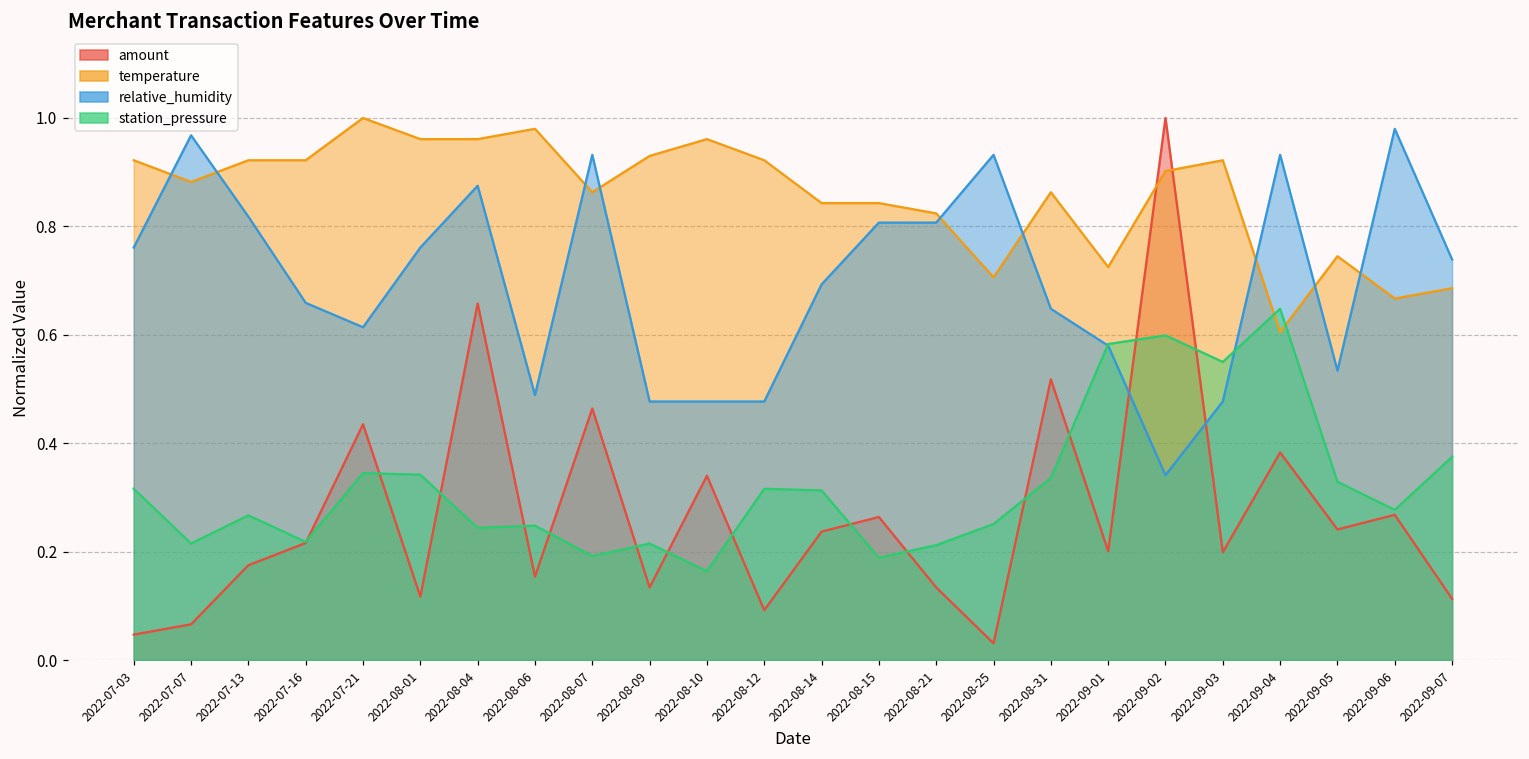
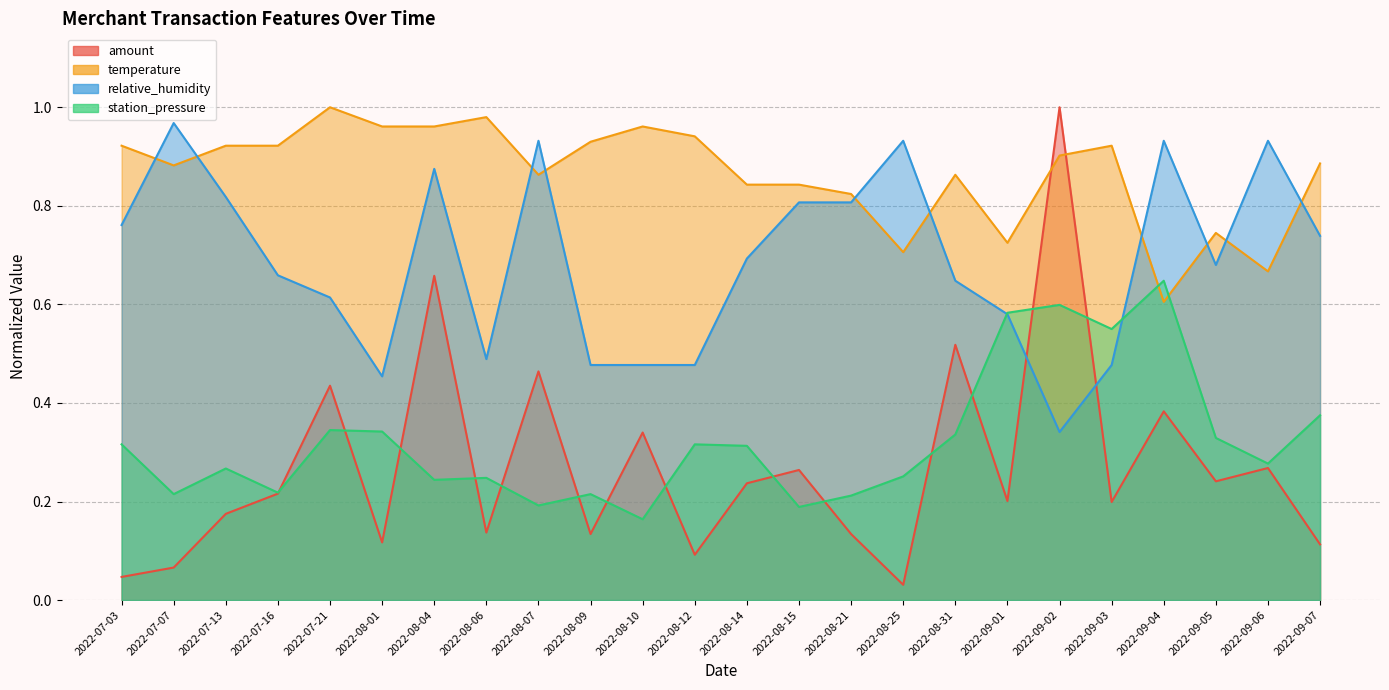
relative_humidity, 2022-08-01: 0.76 -> 0.45
amount, 2022-08-06: 0.15 -> 0.14
temperature, 2022-08-12: 0.92 -> 0.94
relative_humidity, 2022-09-05: 0.53 -> 0.68
relative_humidity, 2022-09-06: 0.98 -> 0.93
temperature, 2022-09-07: 0.69 -> 0.89
